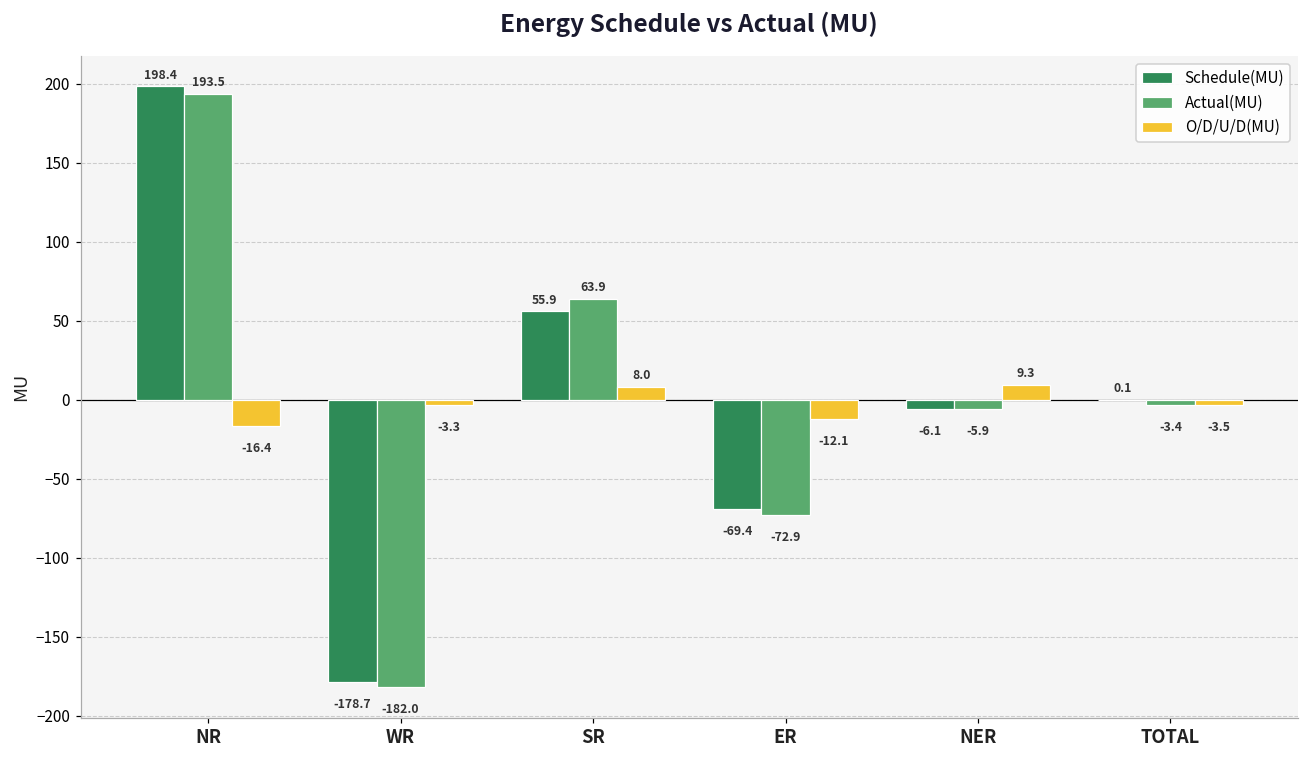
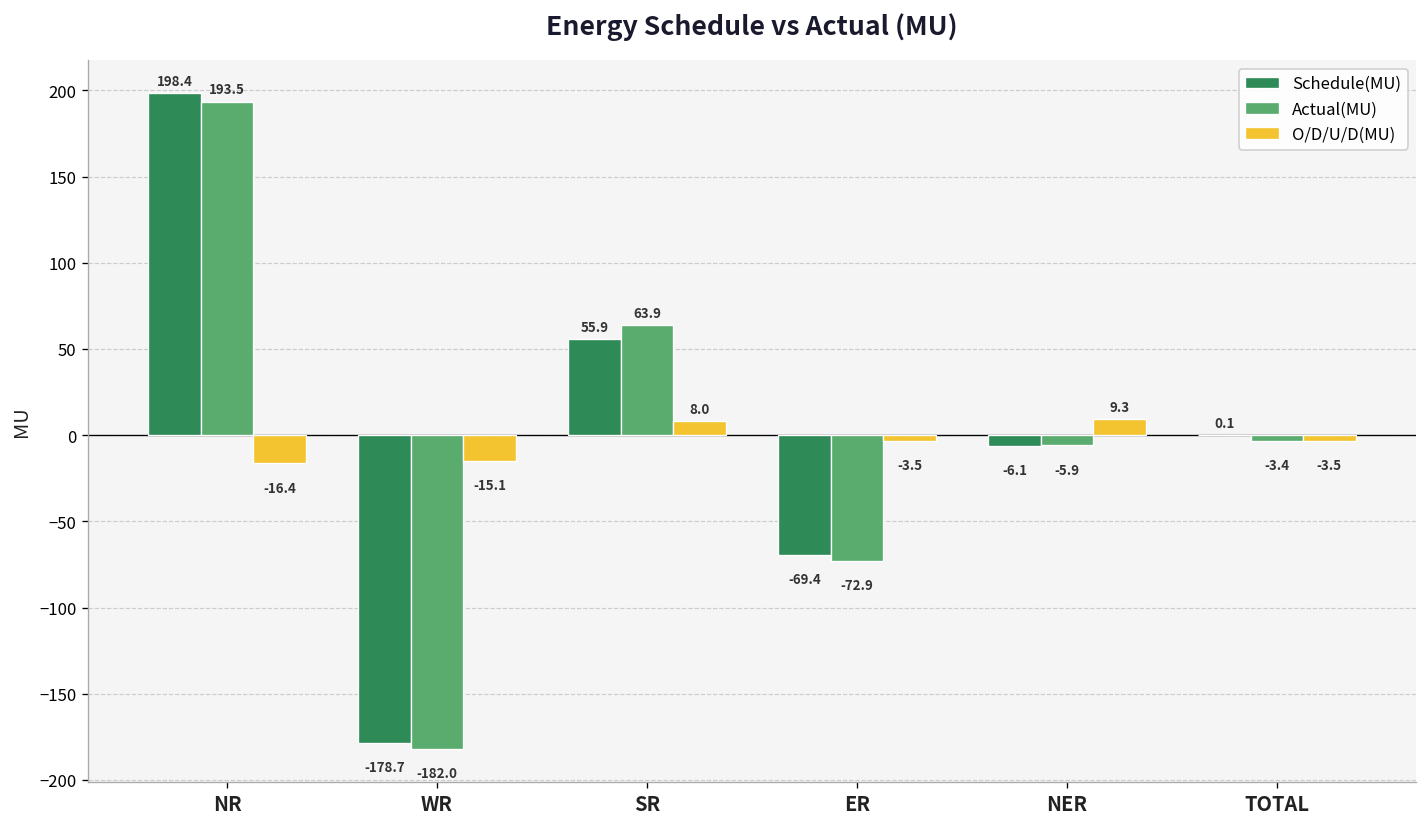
O/D/U/D(MU), WR: -3.3 -> -15.1
O/D/U/D(MU), ER: -12.1 -> -3.5
